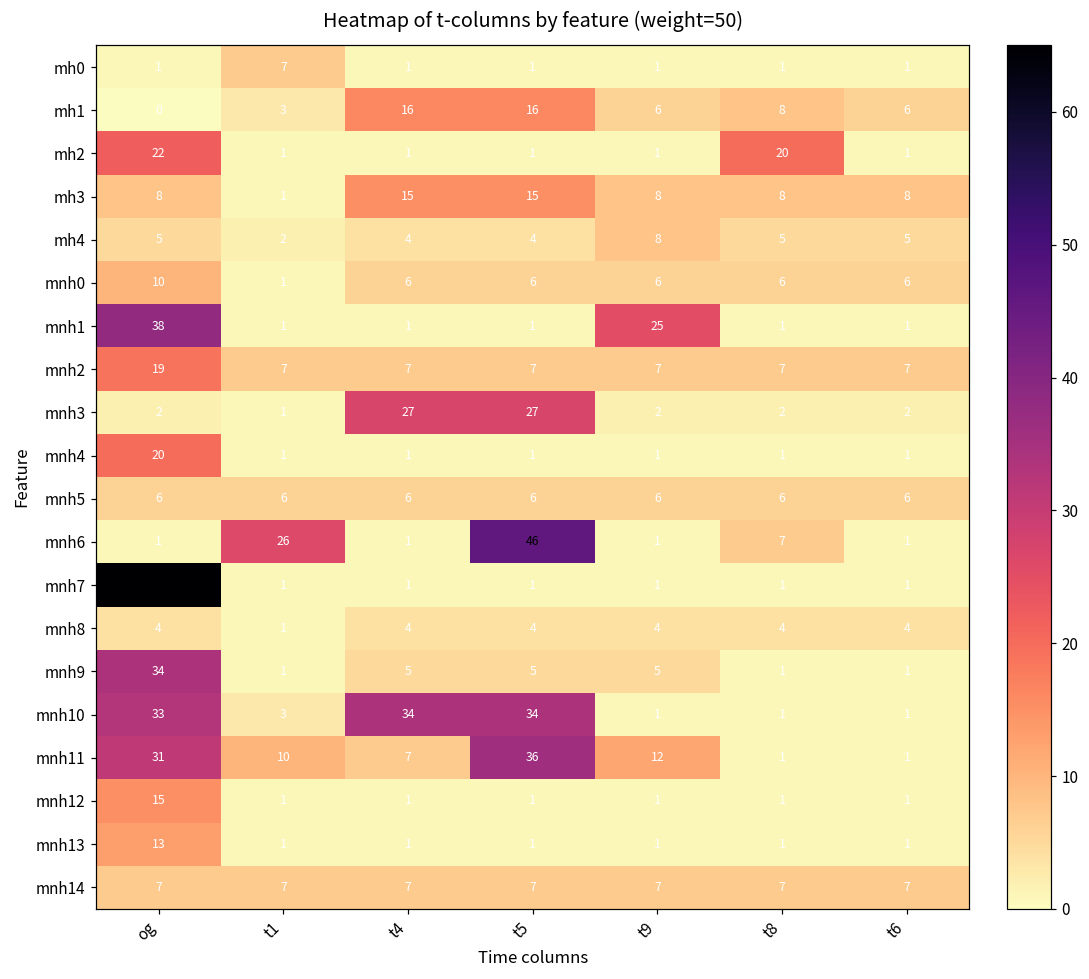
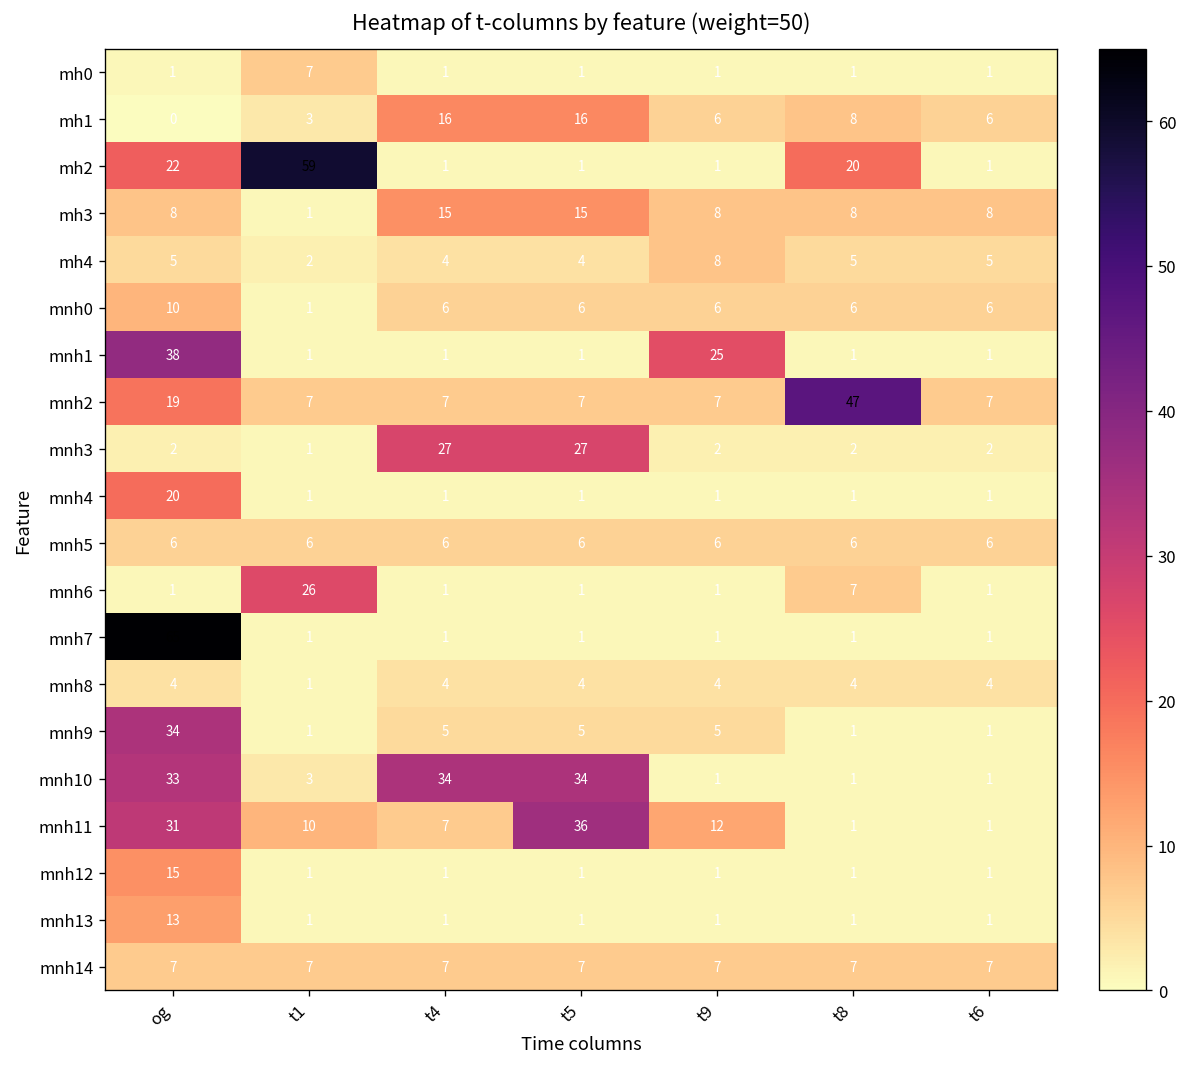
mh2, t1: 1 -> 59
mnh2, t8: 7 -> 47
mnh6, t5: 46 -> 1
